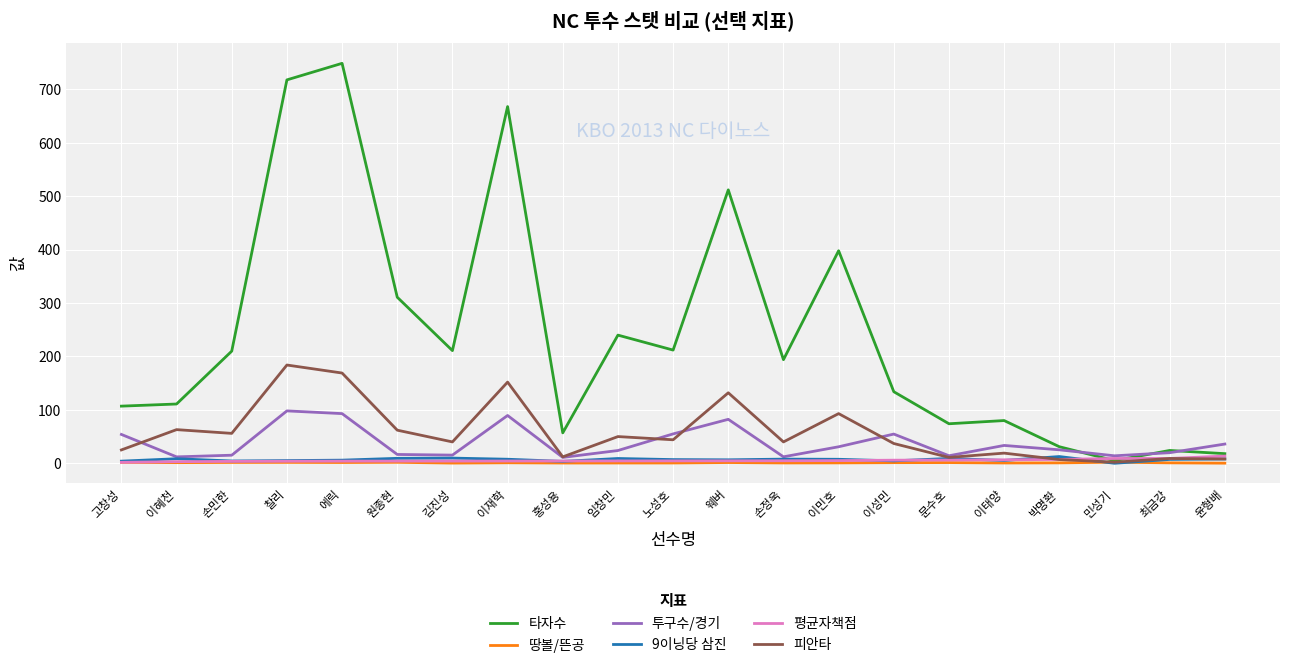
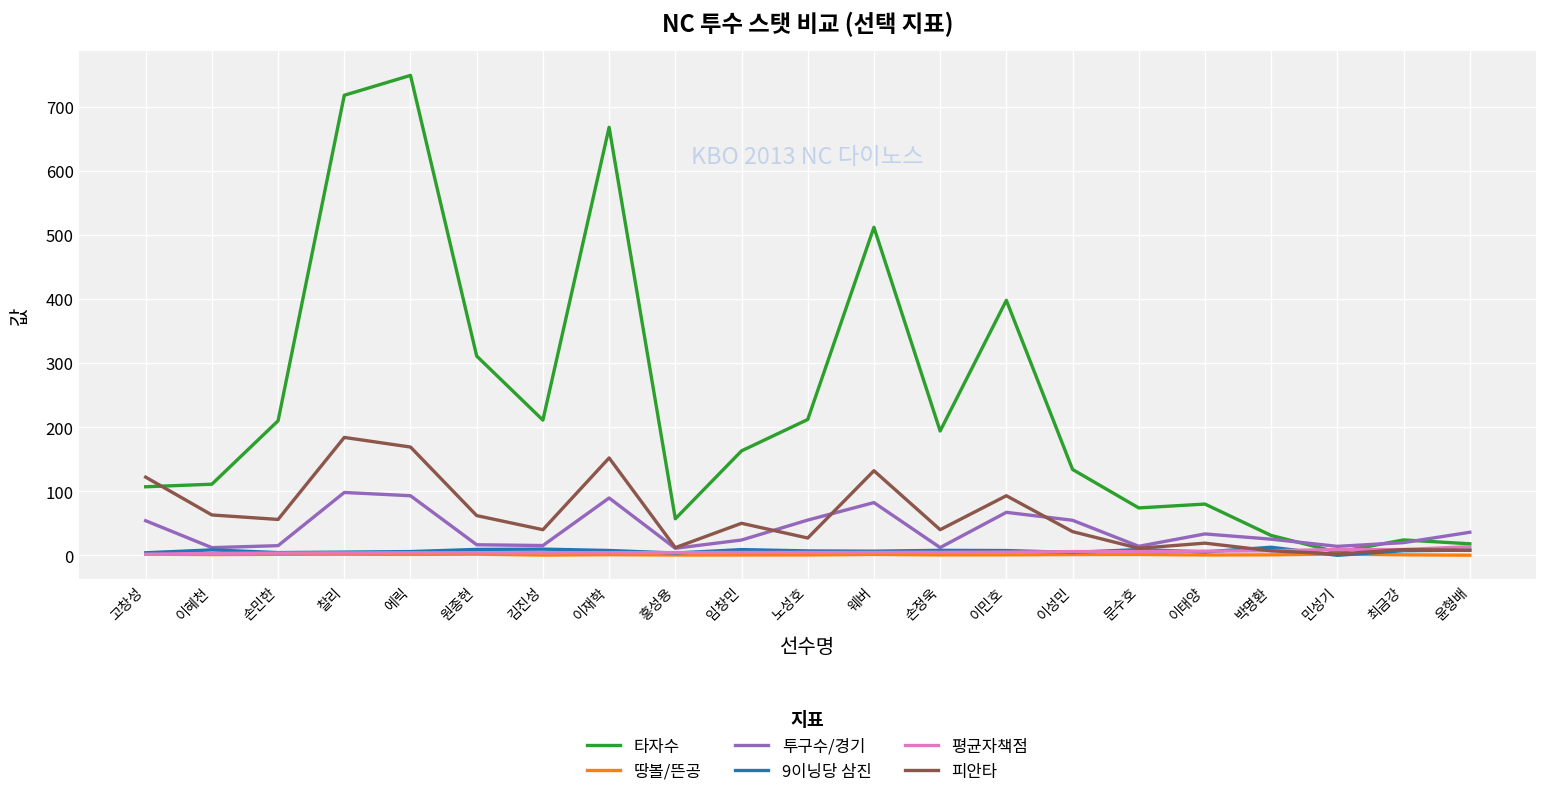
피안타, 고창성: 30 -> 120
타자수, 임창민: 240 -> 160
피안타, 노성호: 40 -> 30
투구수/경기, 이민호: 30 -> 70
